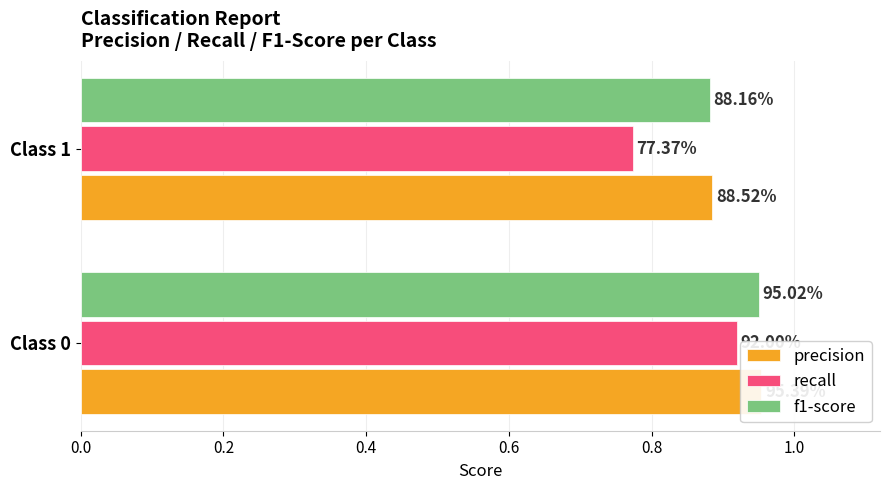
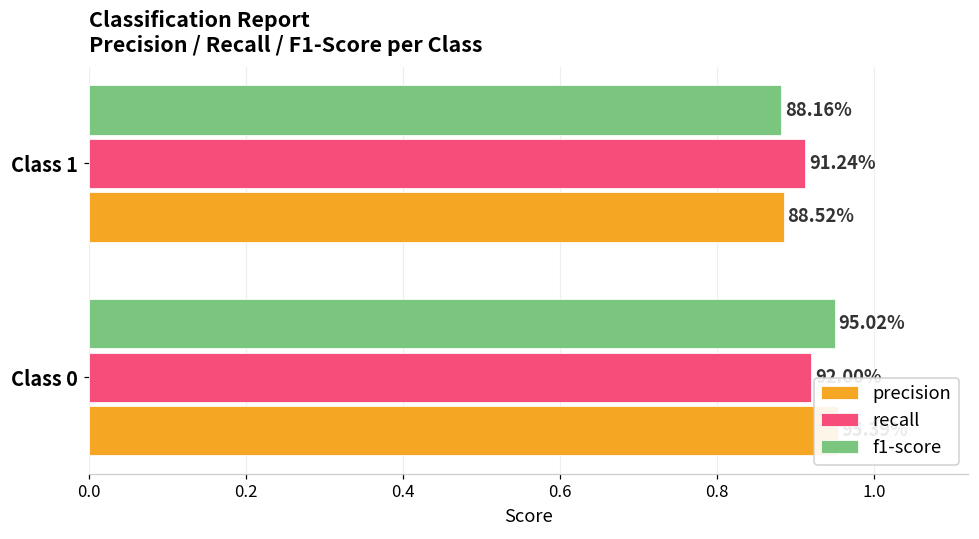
recall, Class 1: 77.37% -> 91.24%
